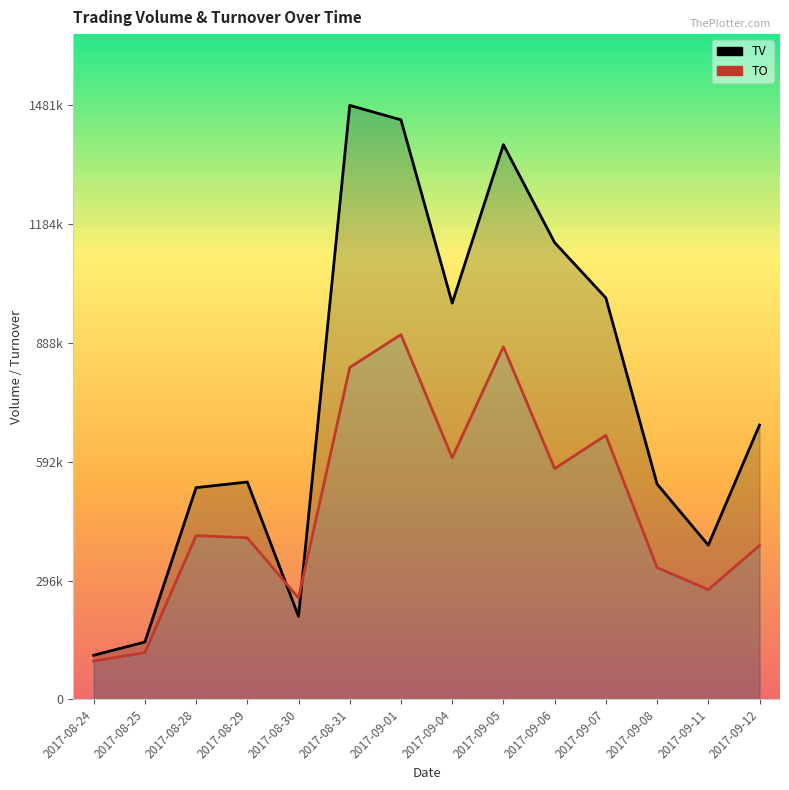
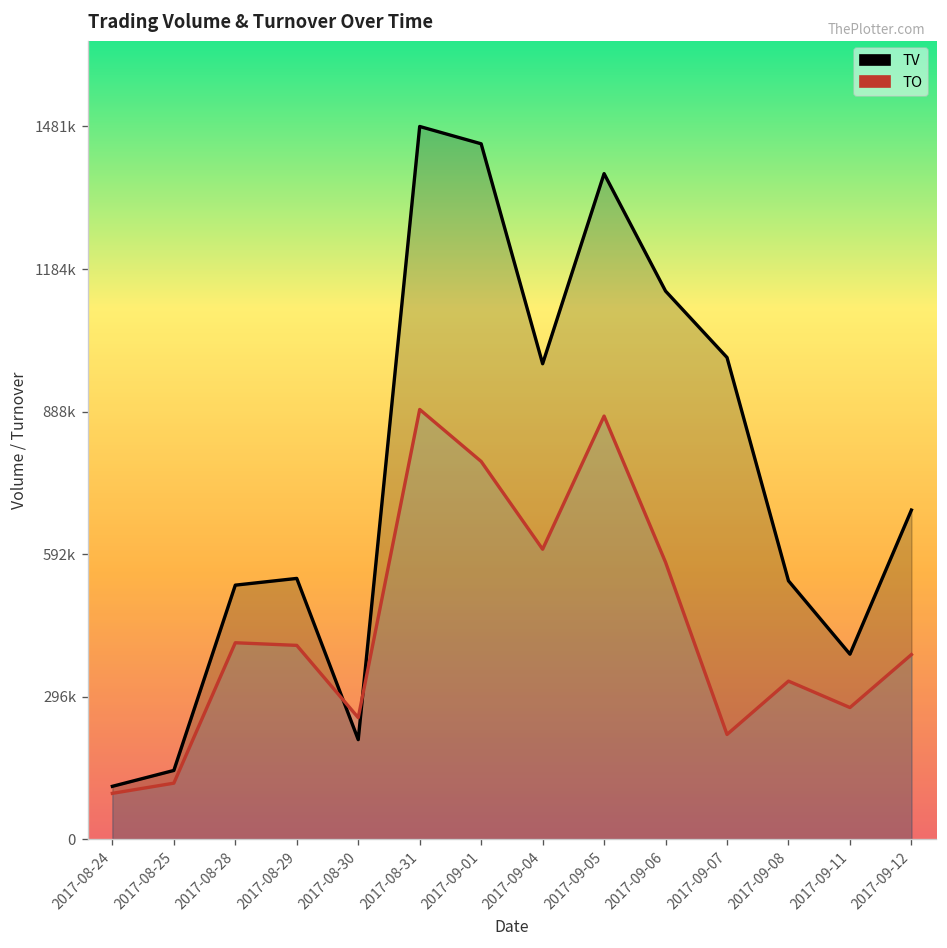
TO, 2017-08-31: 830000 -> 890000
TO, 2017-09-01: 910000 -> 790000
TO, 2017-09-07: 660000 -> 220000
